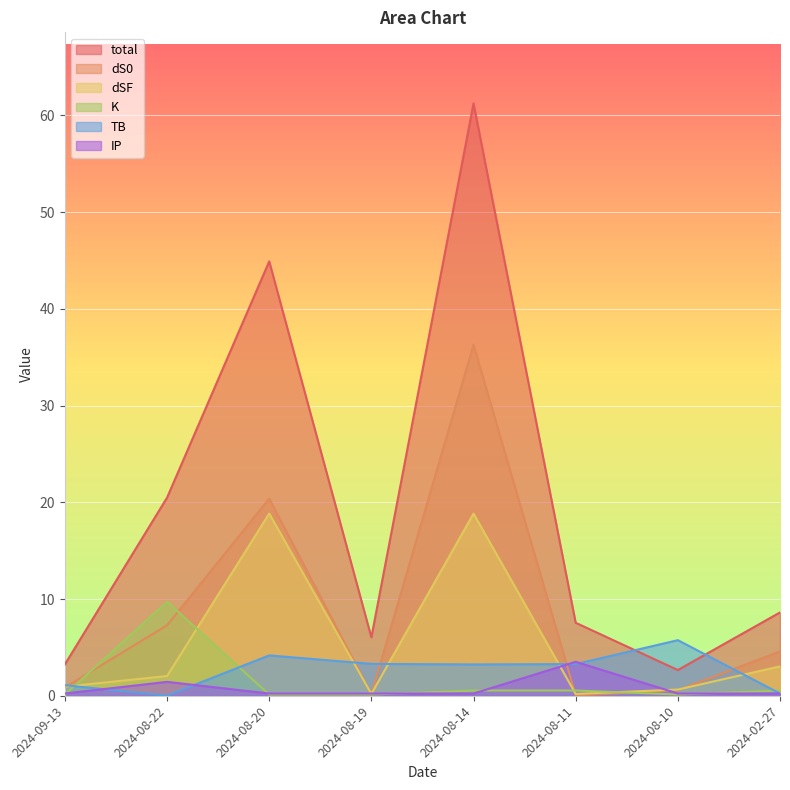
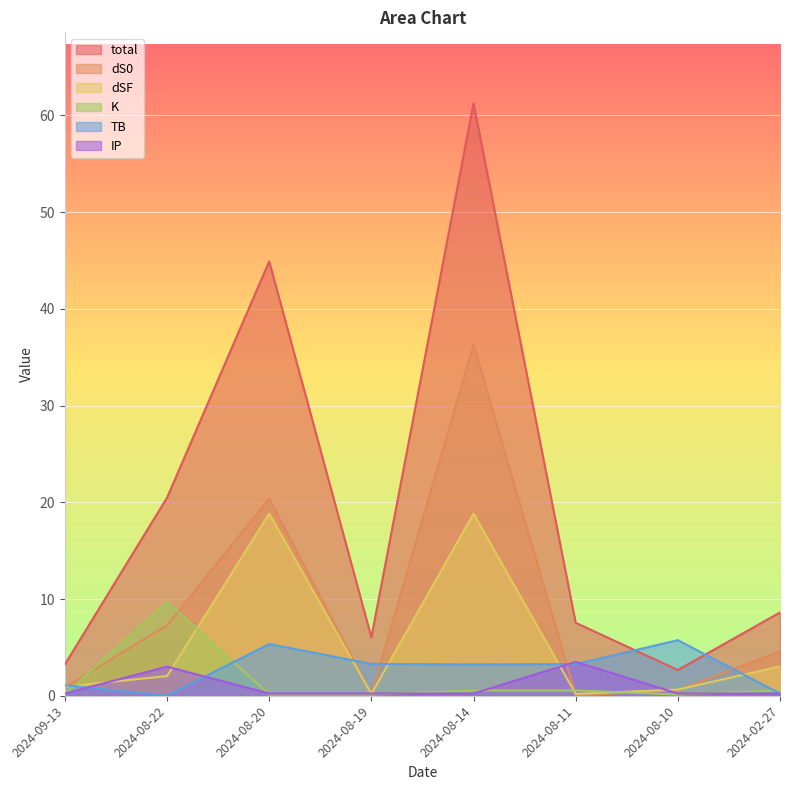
IP, 2024-08-22: 1 -> 3
TB, 2024-08-20: 4 -> 5
